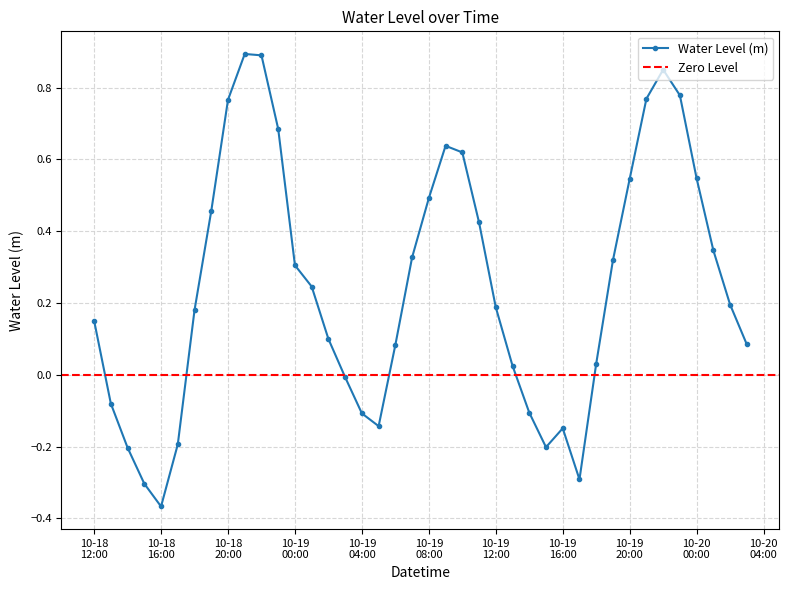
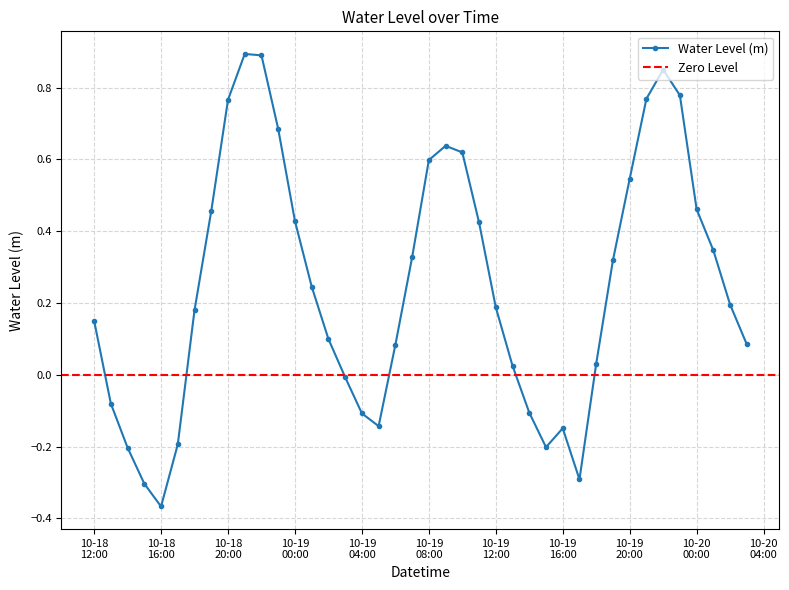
10-19 00:00: 0.30 -> 0.43
10-19 08:00: 0.49 -> 0.60
10-20 00:00: 0.55 -> 0.46
